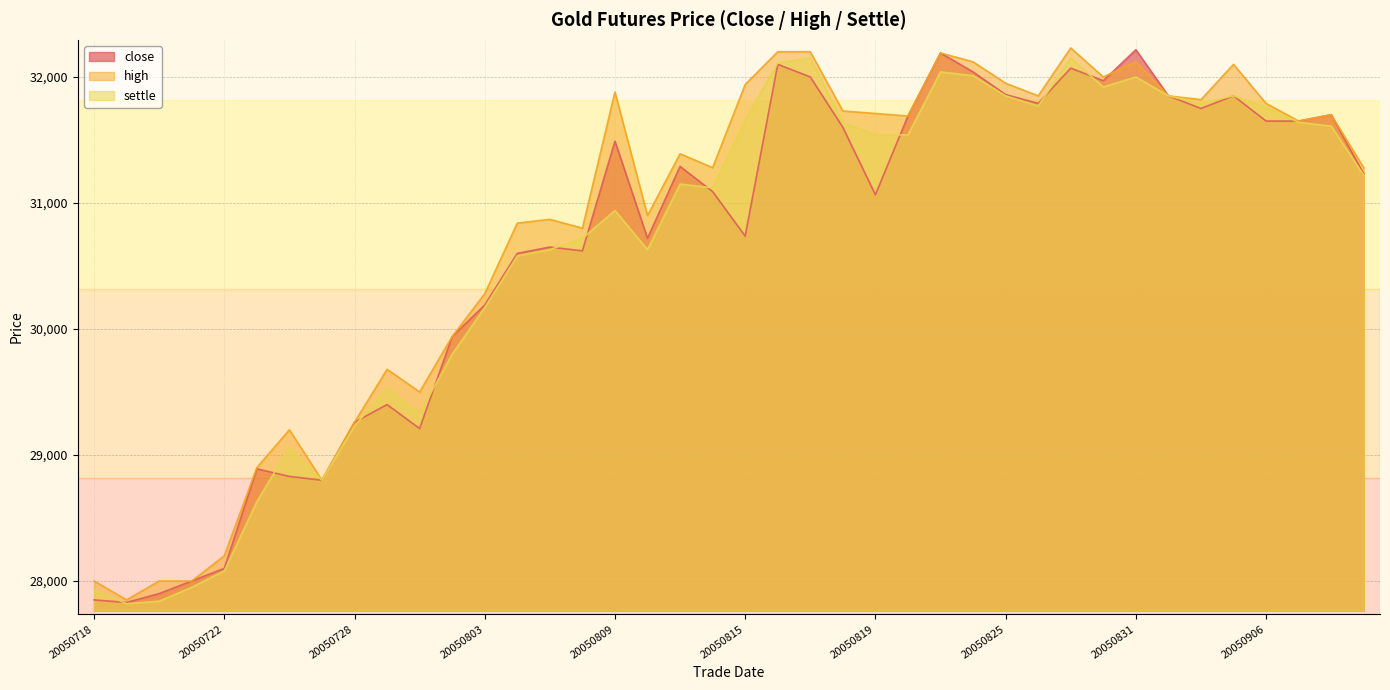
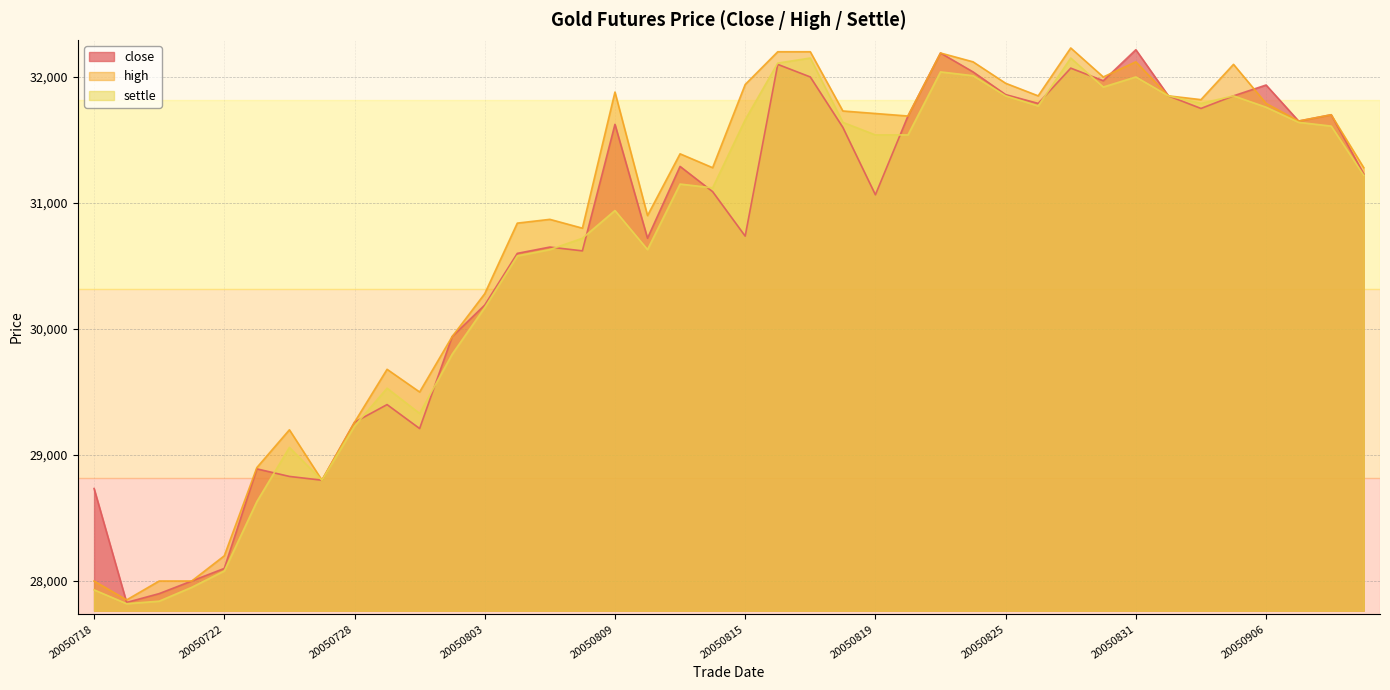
close, 20050718: 27,850 -> 28,730
close, 20050809: 31,490 -> 31,620
close, 20050906: 31,650 -> 31,940
